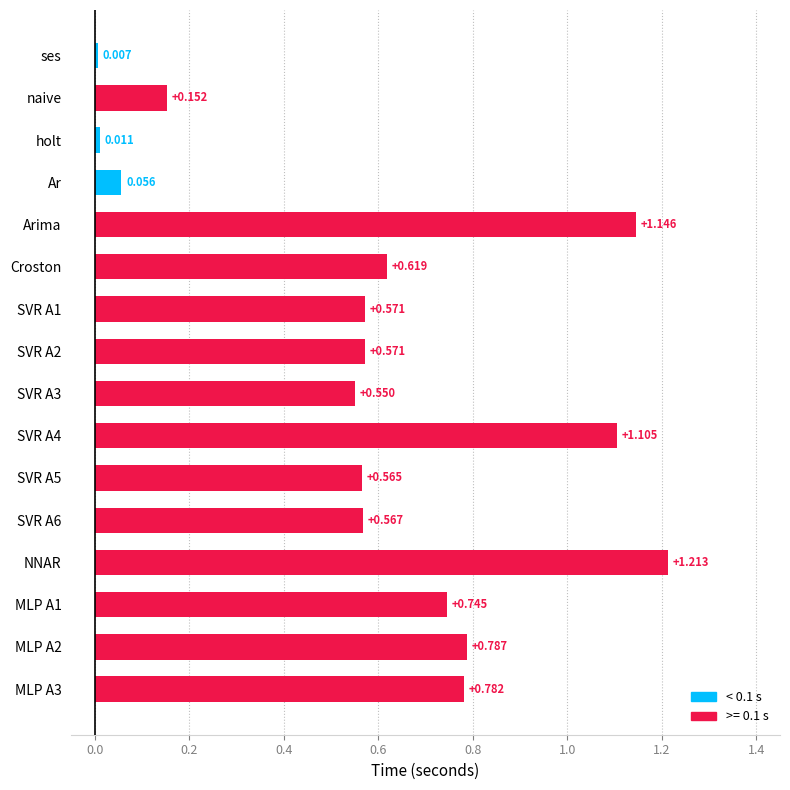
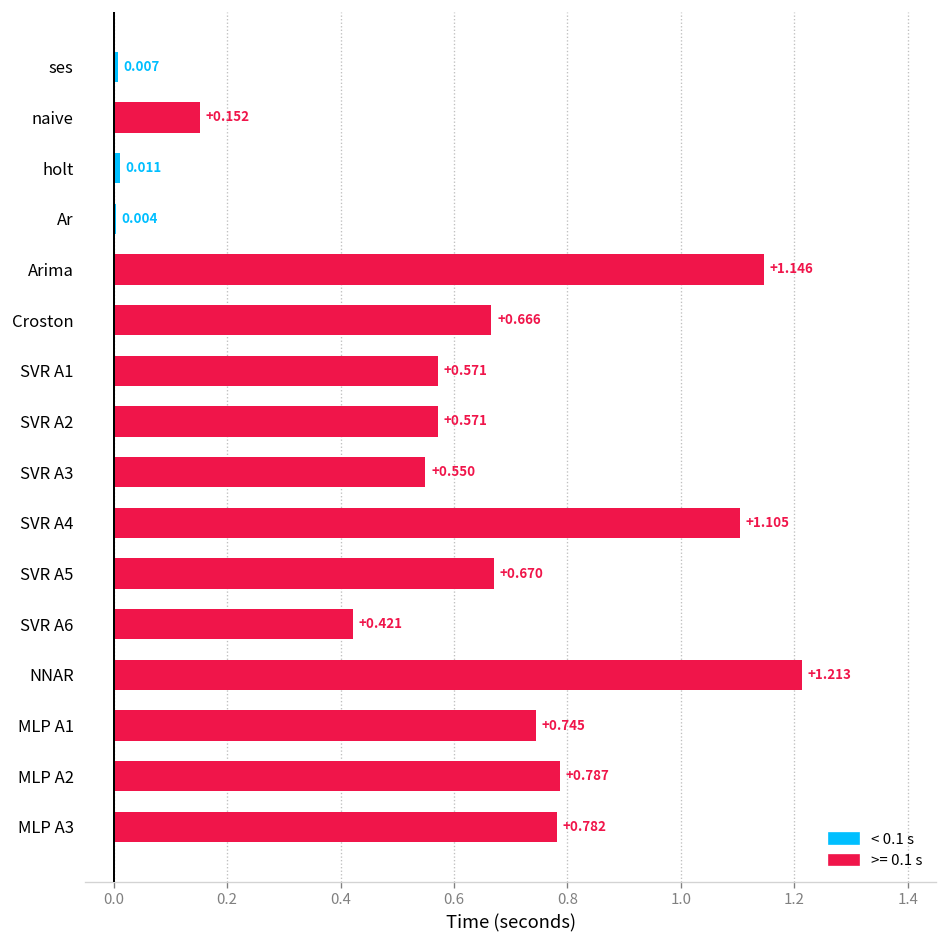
Ar: 0.056 -> 0.004
Croston: +0.619 -> +0.666
SVR A5: +0.565 -> +0.670
SVR A6: +0.567 -> +0.421
